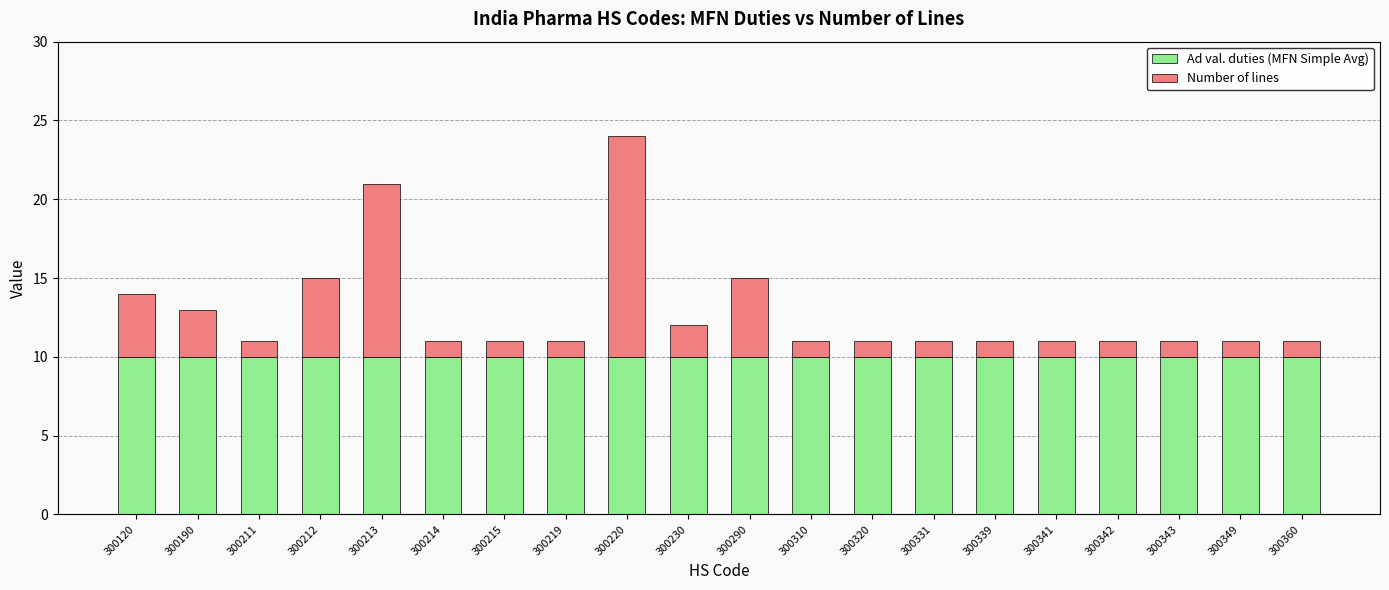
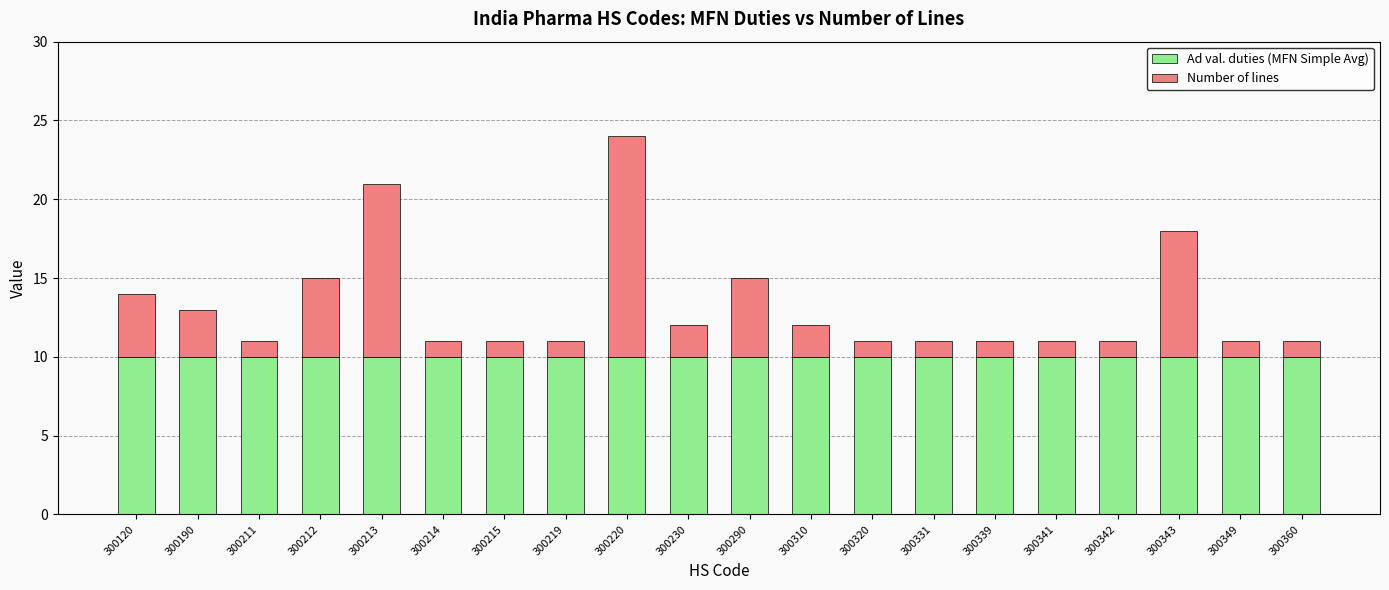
Number of lines, 300310: 1 -> 2
Number of lines, 300343: 1 -> 8
